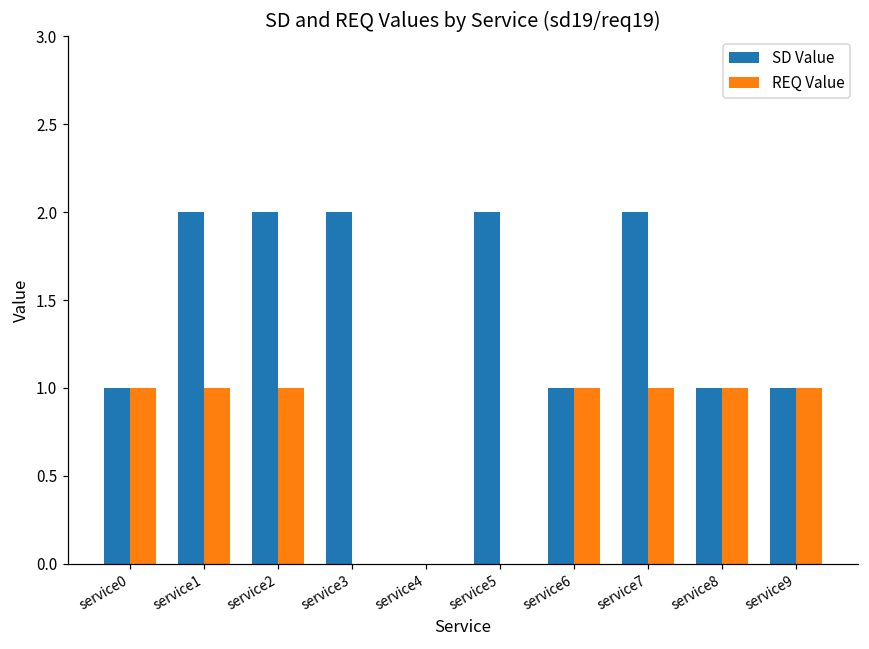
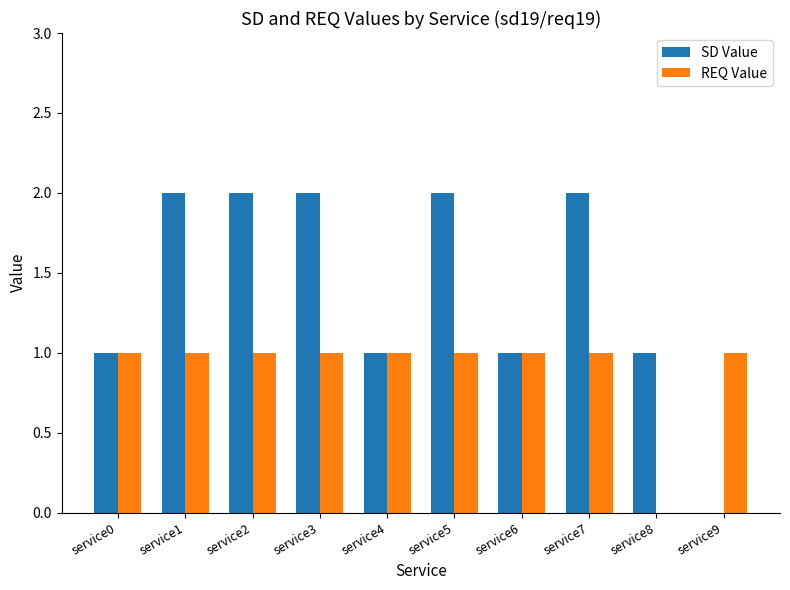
REQ Value, service3: 0 -> 1
SD Value, service4: 0 -> 1
REQ Value, service4: 0 -> 1
REQ Value, service5: 0 -> 1
REQ Value, service8: 1 -> 0
SD Value, service9: 1 -> 0
